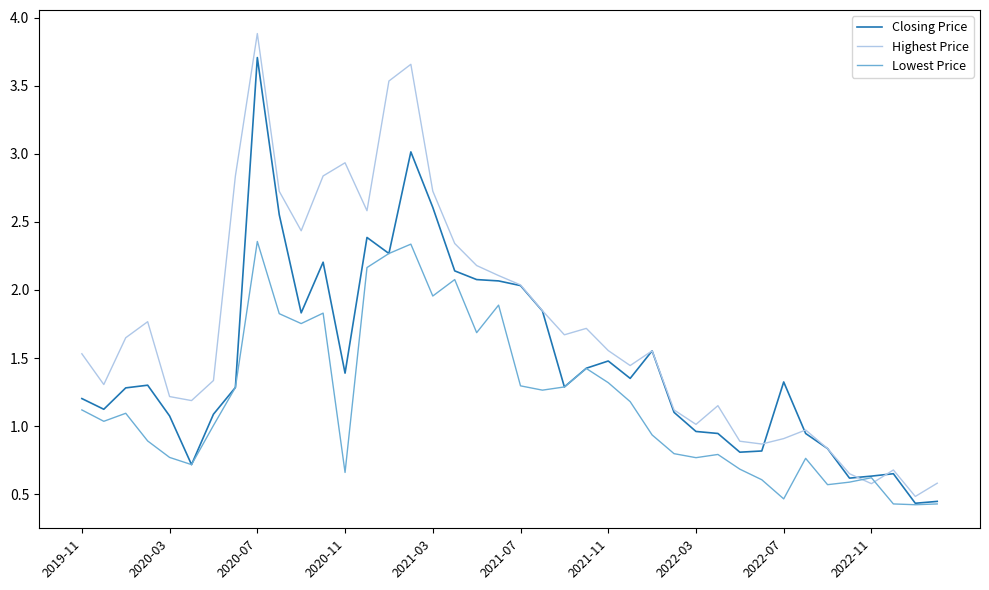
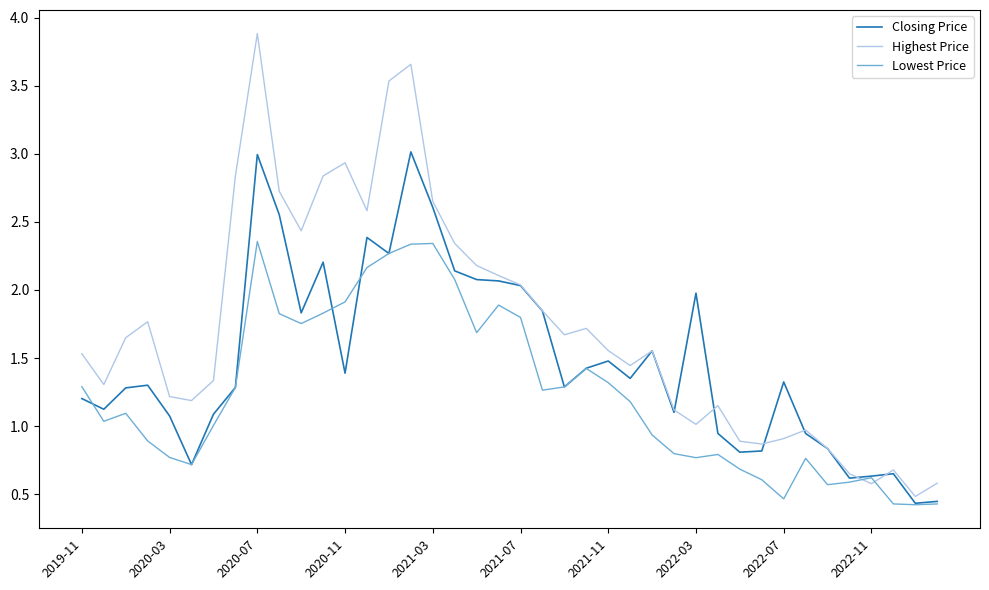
Lowest Price, 2019-11: 1.12 -> 1.29
Closing Price, 2020-07: 3.71 -> 2.99
Lowest Price, 2020-11: 0.66 -> 1.91
Highest Price, 2021-03: 2.73 -> 2.65
Lowest Price, 2021-03: 1.96 -> 2.34
Lowest Price, 2021-07: 1.30 -> 1.80
Closing Price, 2022-03: 0.96 -> 1.98
